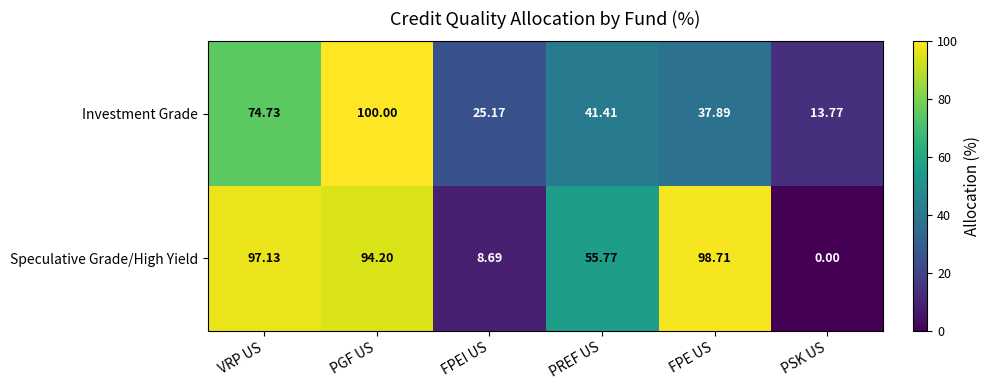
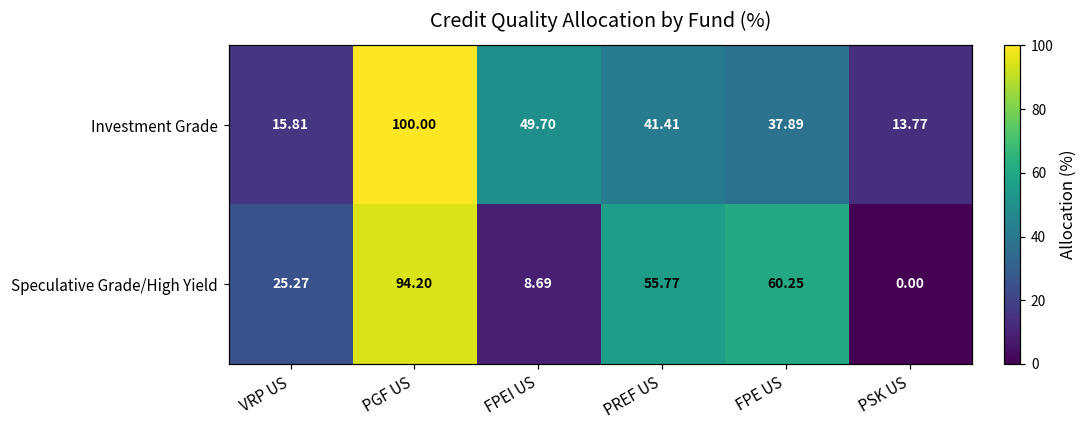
Investment Grade, VRP US: 74.73 -> 15.81
Investment Grade, FPEI US: 25.17 -> 49.70
Speculative Grade/High Yield, VRP US: 97.13 -> 25.27
Speculative Grade/High Yield, FPE US: 98.71 -> 60.25
